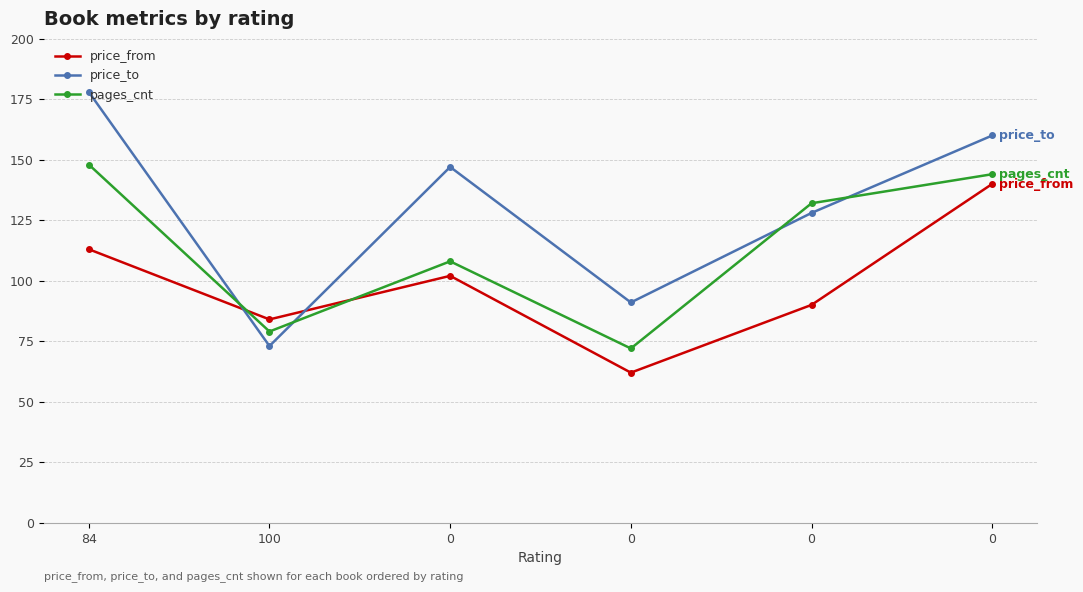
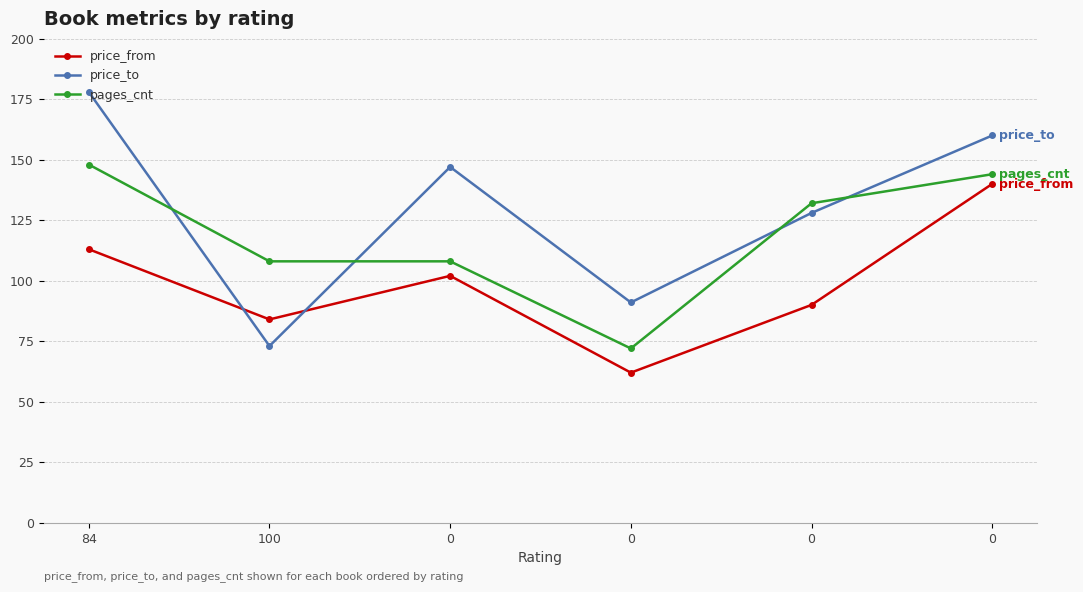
pages_cnt, 100: 79 -> 108
